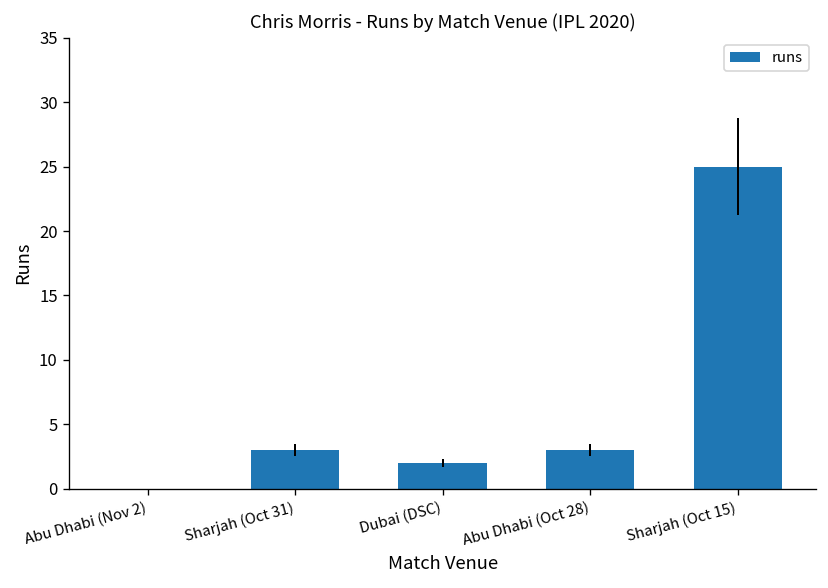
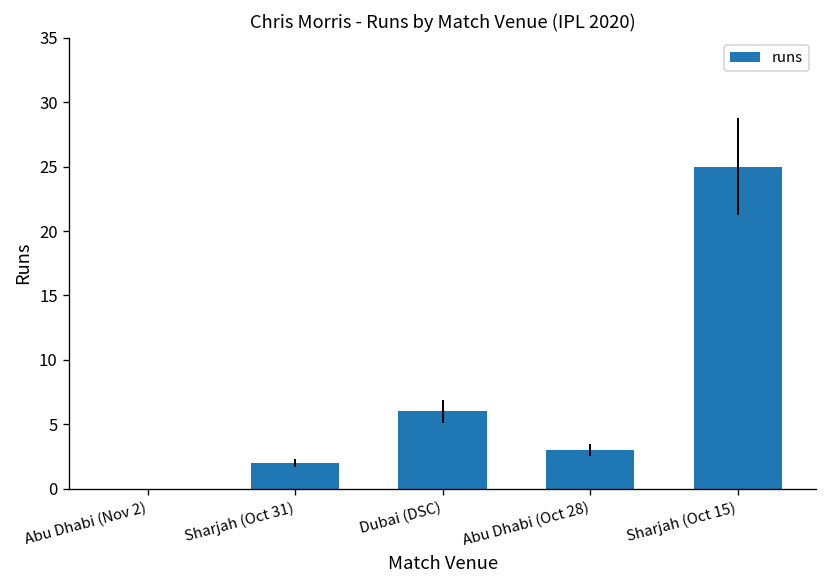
Sharjah (Oct 31): 3 -> 2
Dubai (DSC): 2 -> 6
